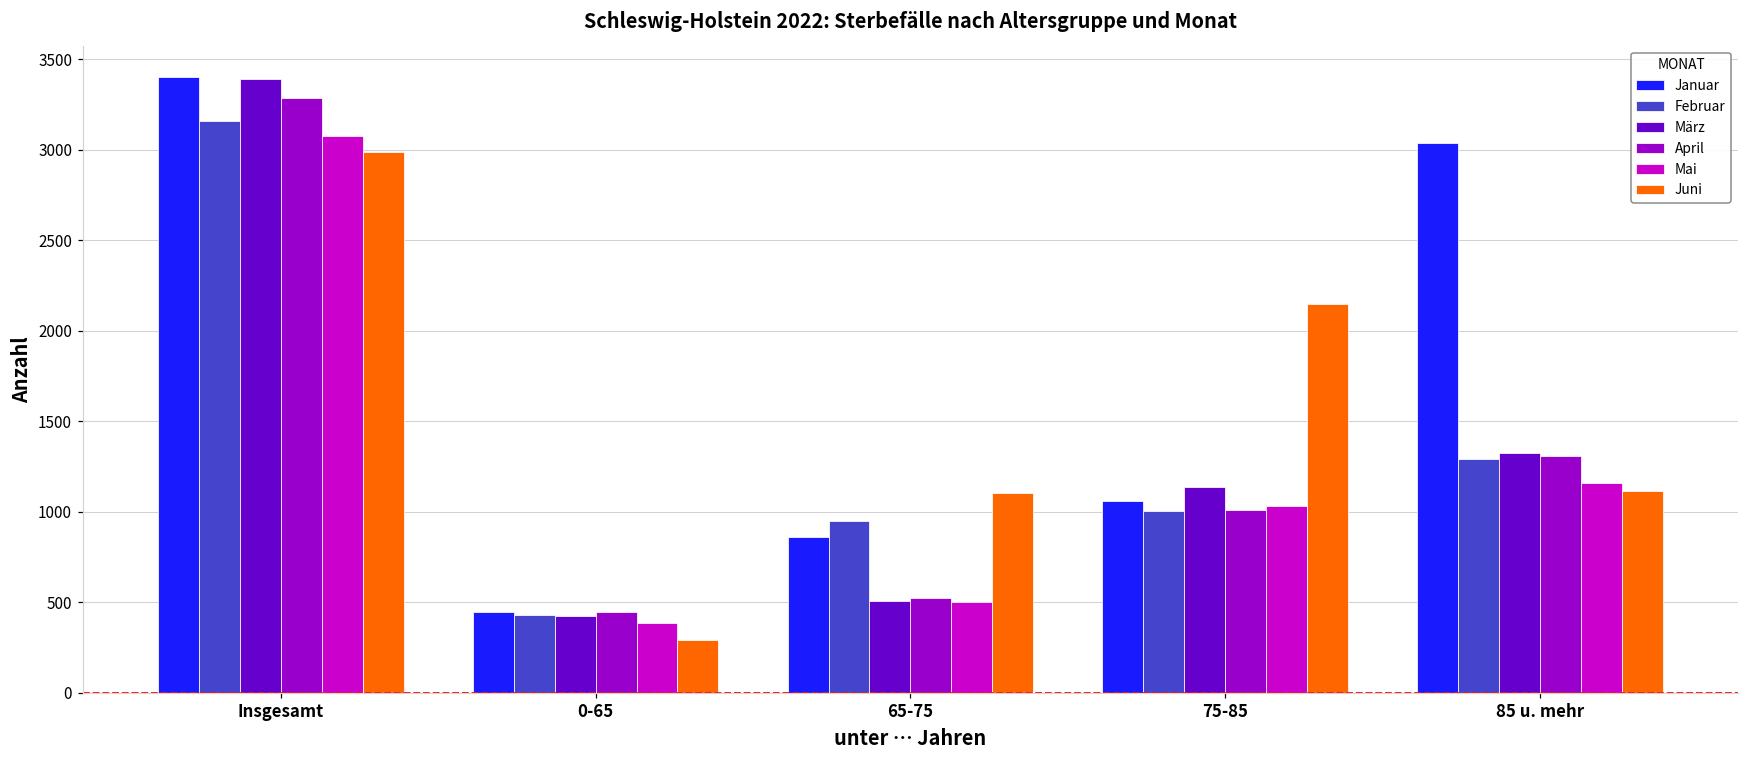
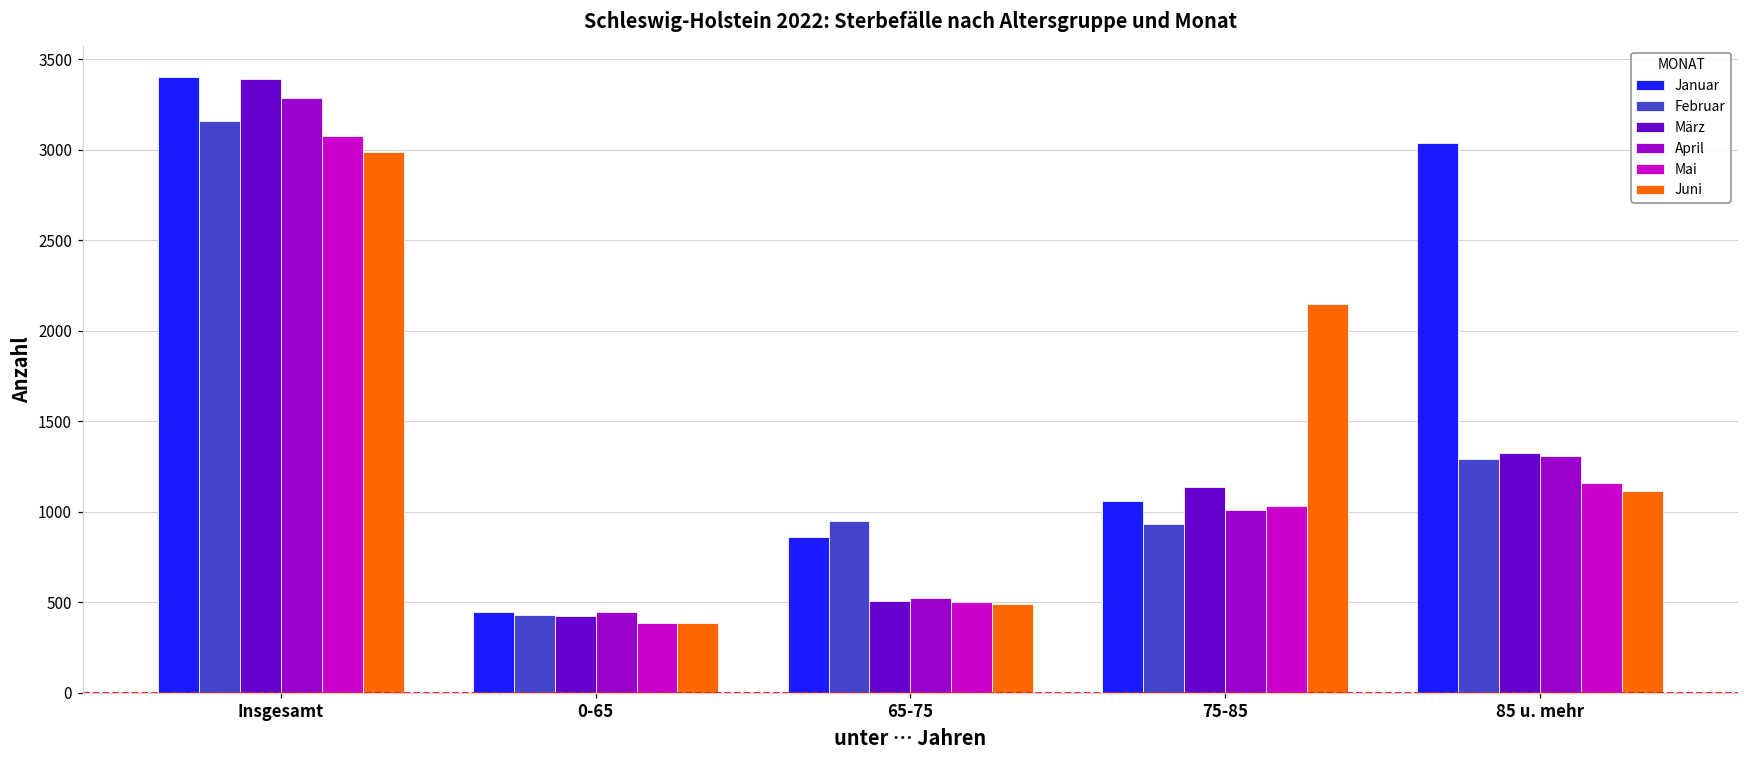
Juni, 0-65: 290 -> 390
Juni, 65-75: 1100 -> 490
Februar, 75-85: 1010 -> 930
